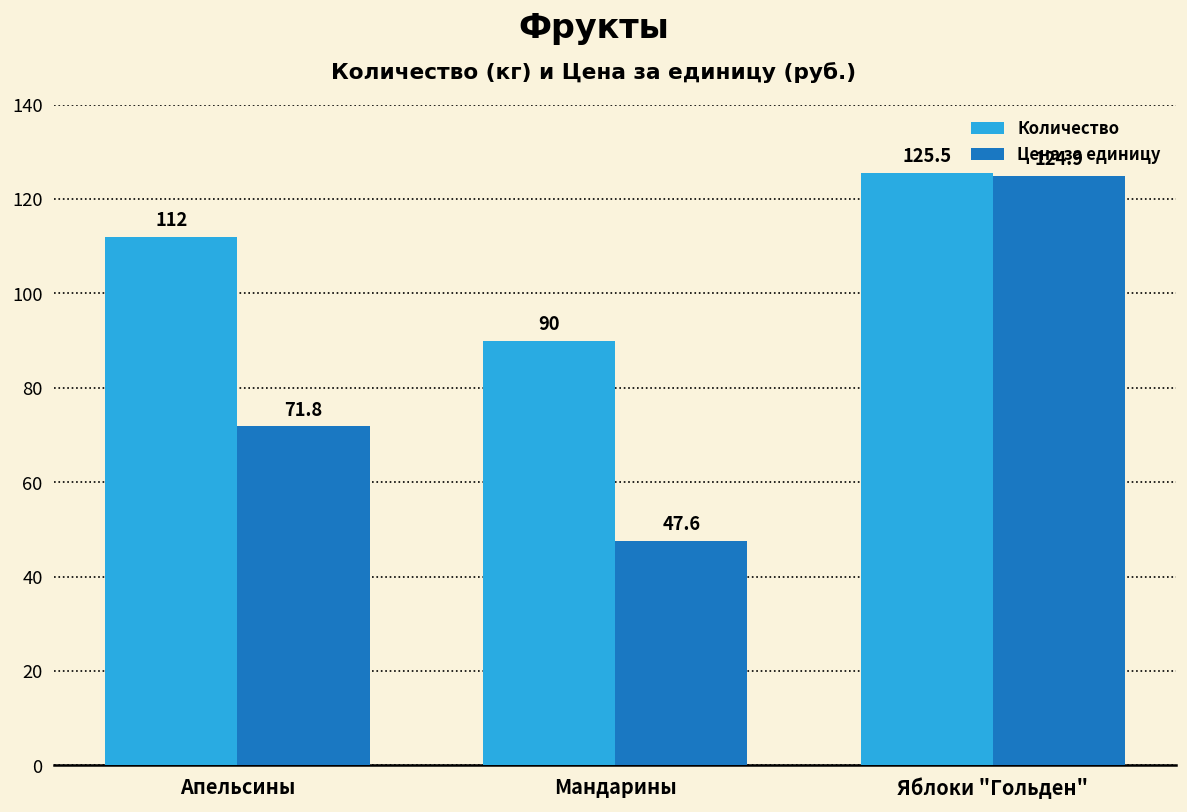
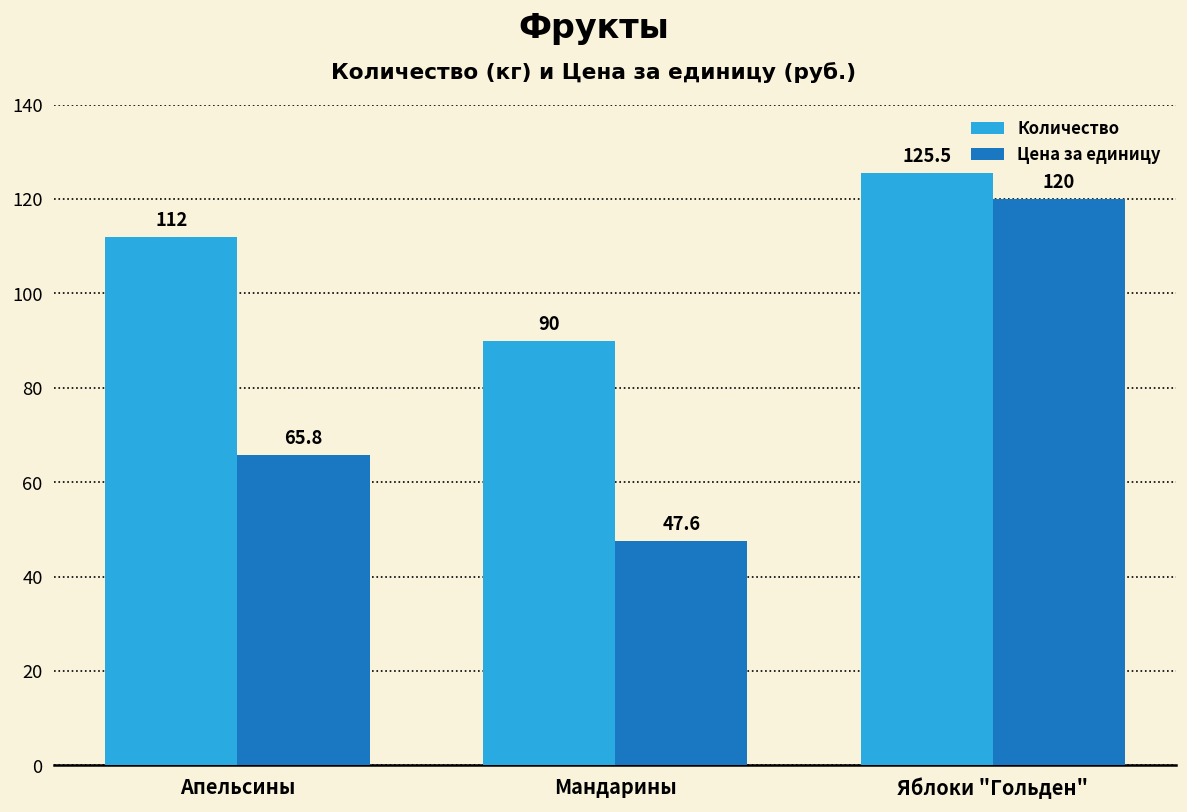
Цена за единицу, Апельсины: 71.8 -> 65.8
Цена за единицу, Яблоки "Гольден": 124.9 -> 120
